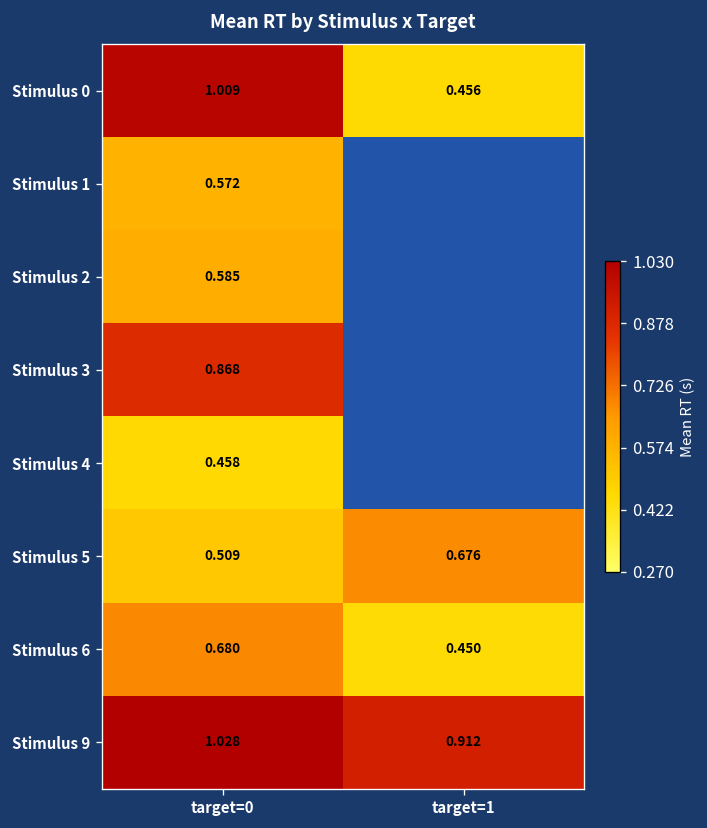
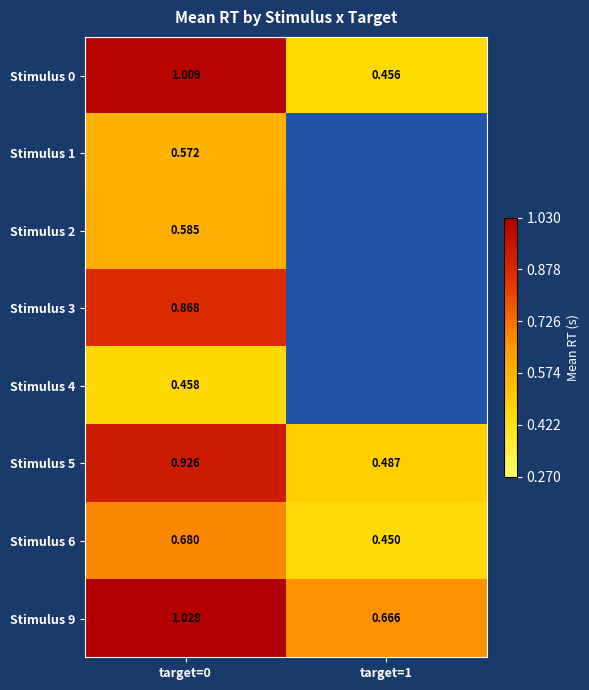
Stimulus 5, target=0: 0.509 -> 0.926
Stimulus 5, target=1: 0.676 -> 0.487
Stimulus 9, target=1: 0.912 -> 0.666
